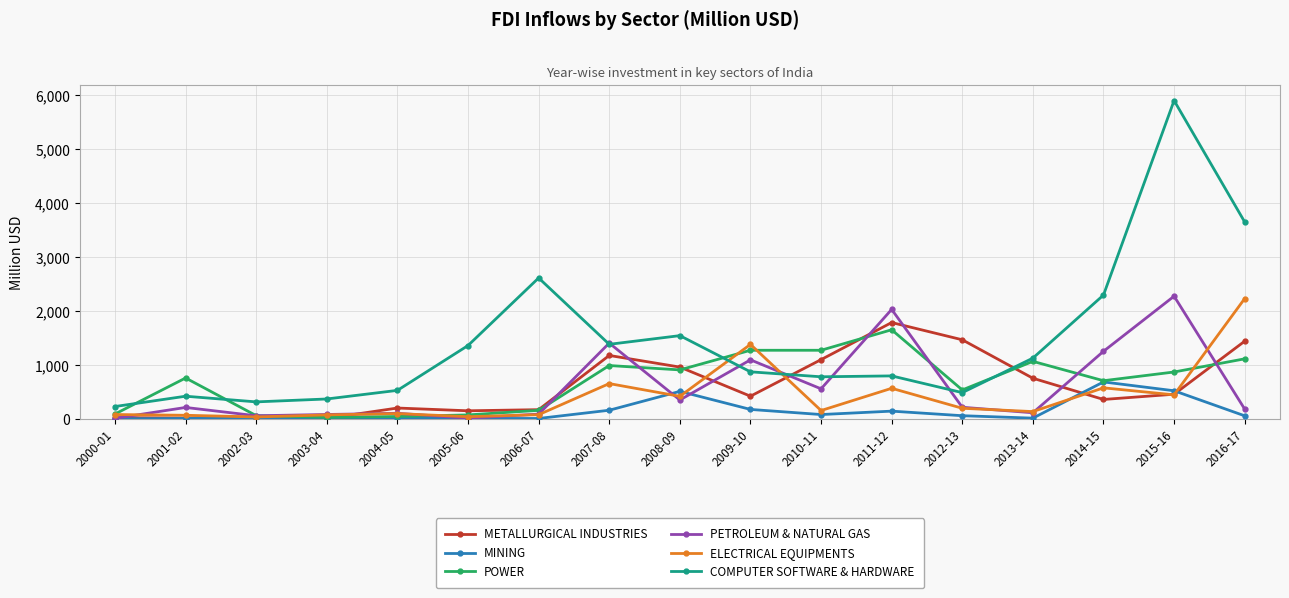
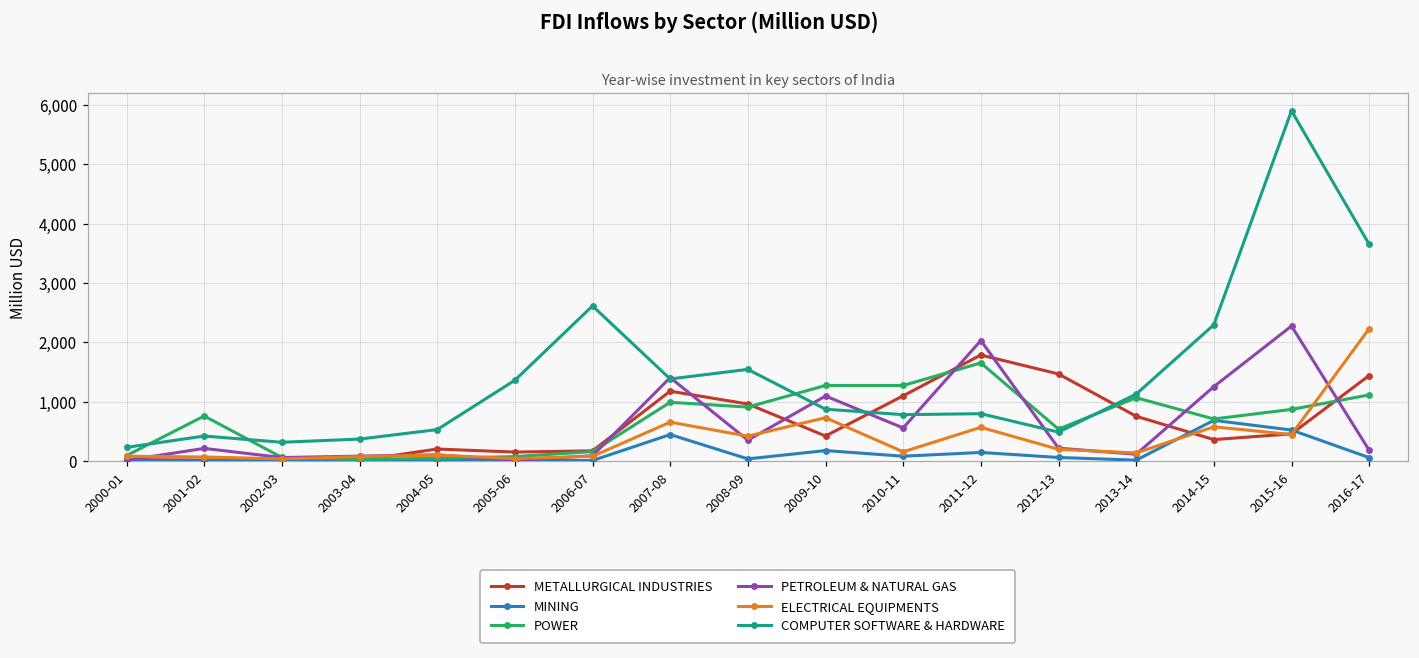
MINING, 2007-08: 200 -> 400
MINING, 2008-09: 500 -> 0
ELECTRICAL EQUIPMENTS, 2009-10: 1,400 -> 700
